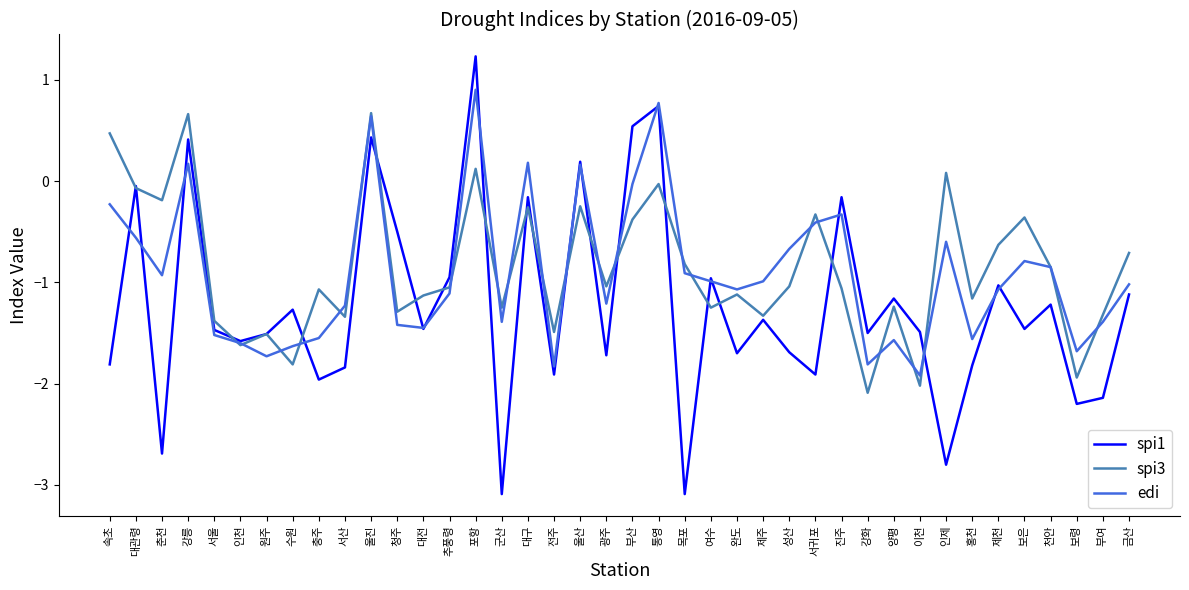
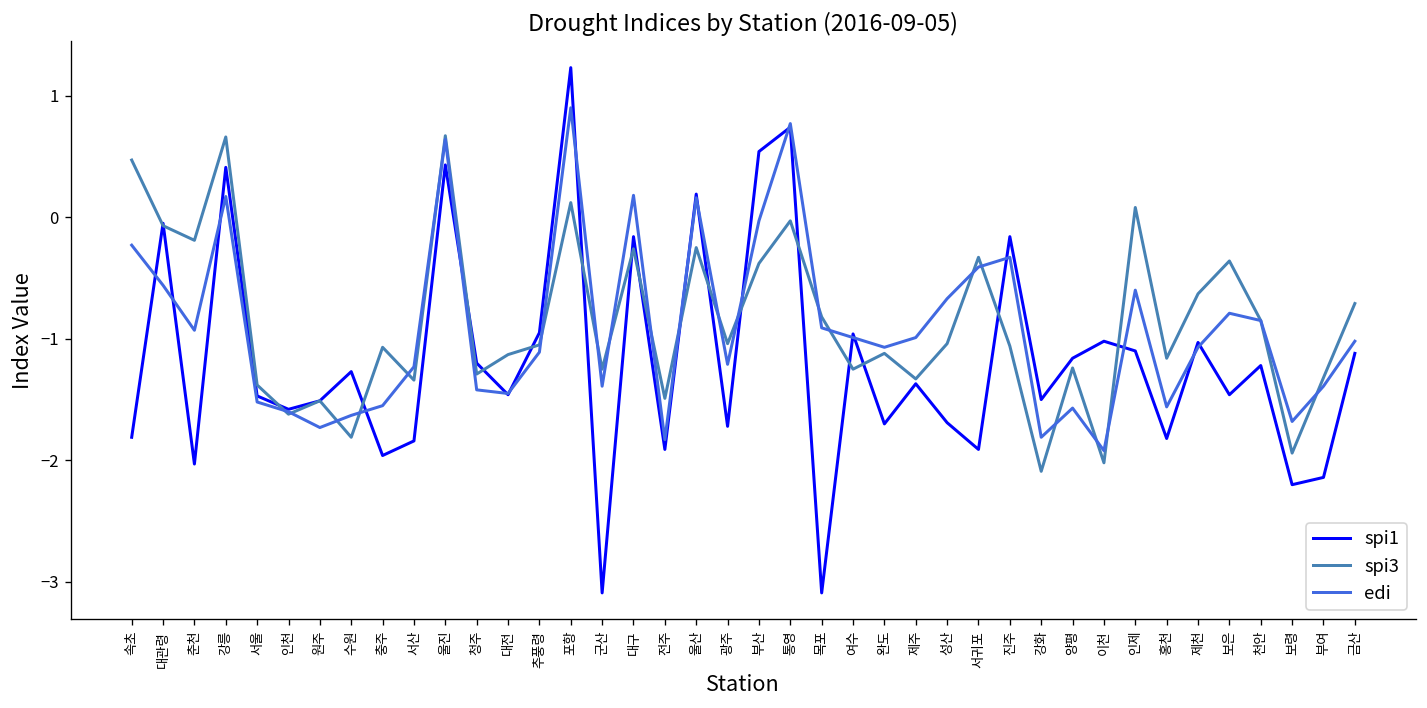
spi1, 춘천: -2.69 -> -2.03
spi1, 청주: -0.5 -> -1.2
spi1, 이천: -1.49 -> -1.02
spi1, 인제: -2.8 -> -1.1
